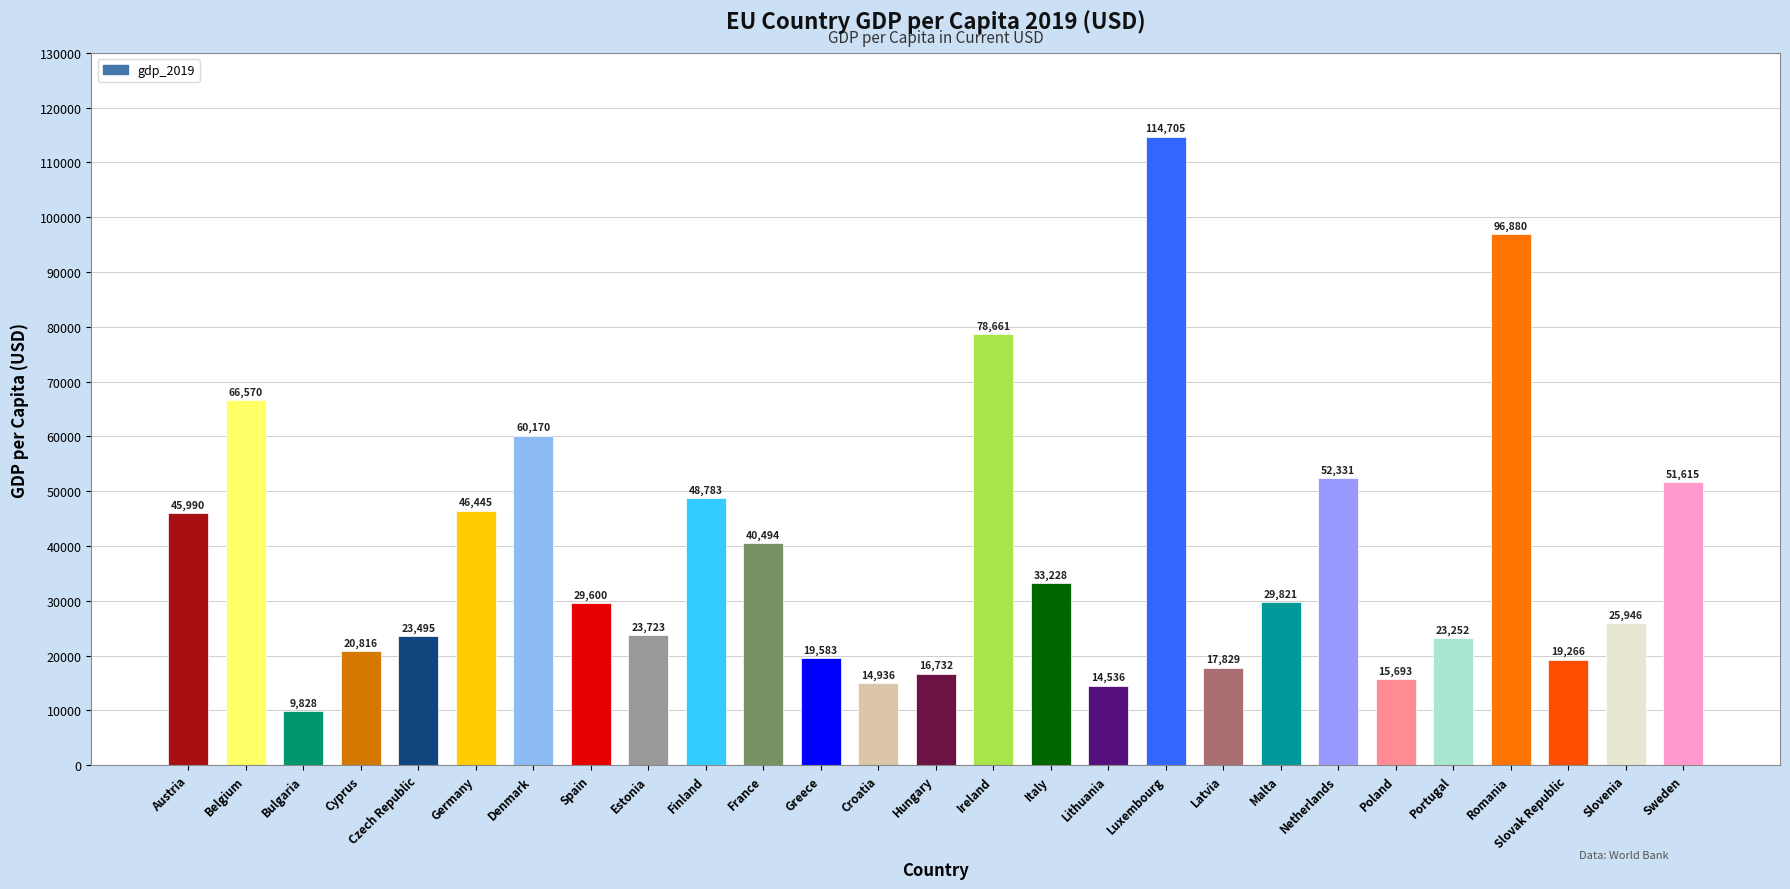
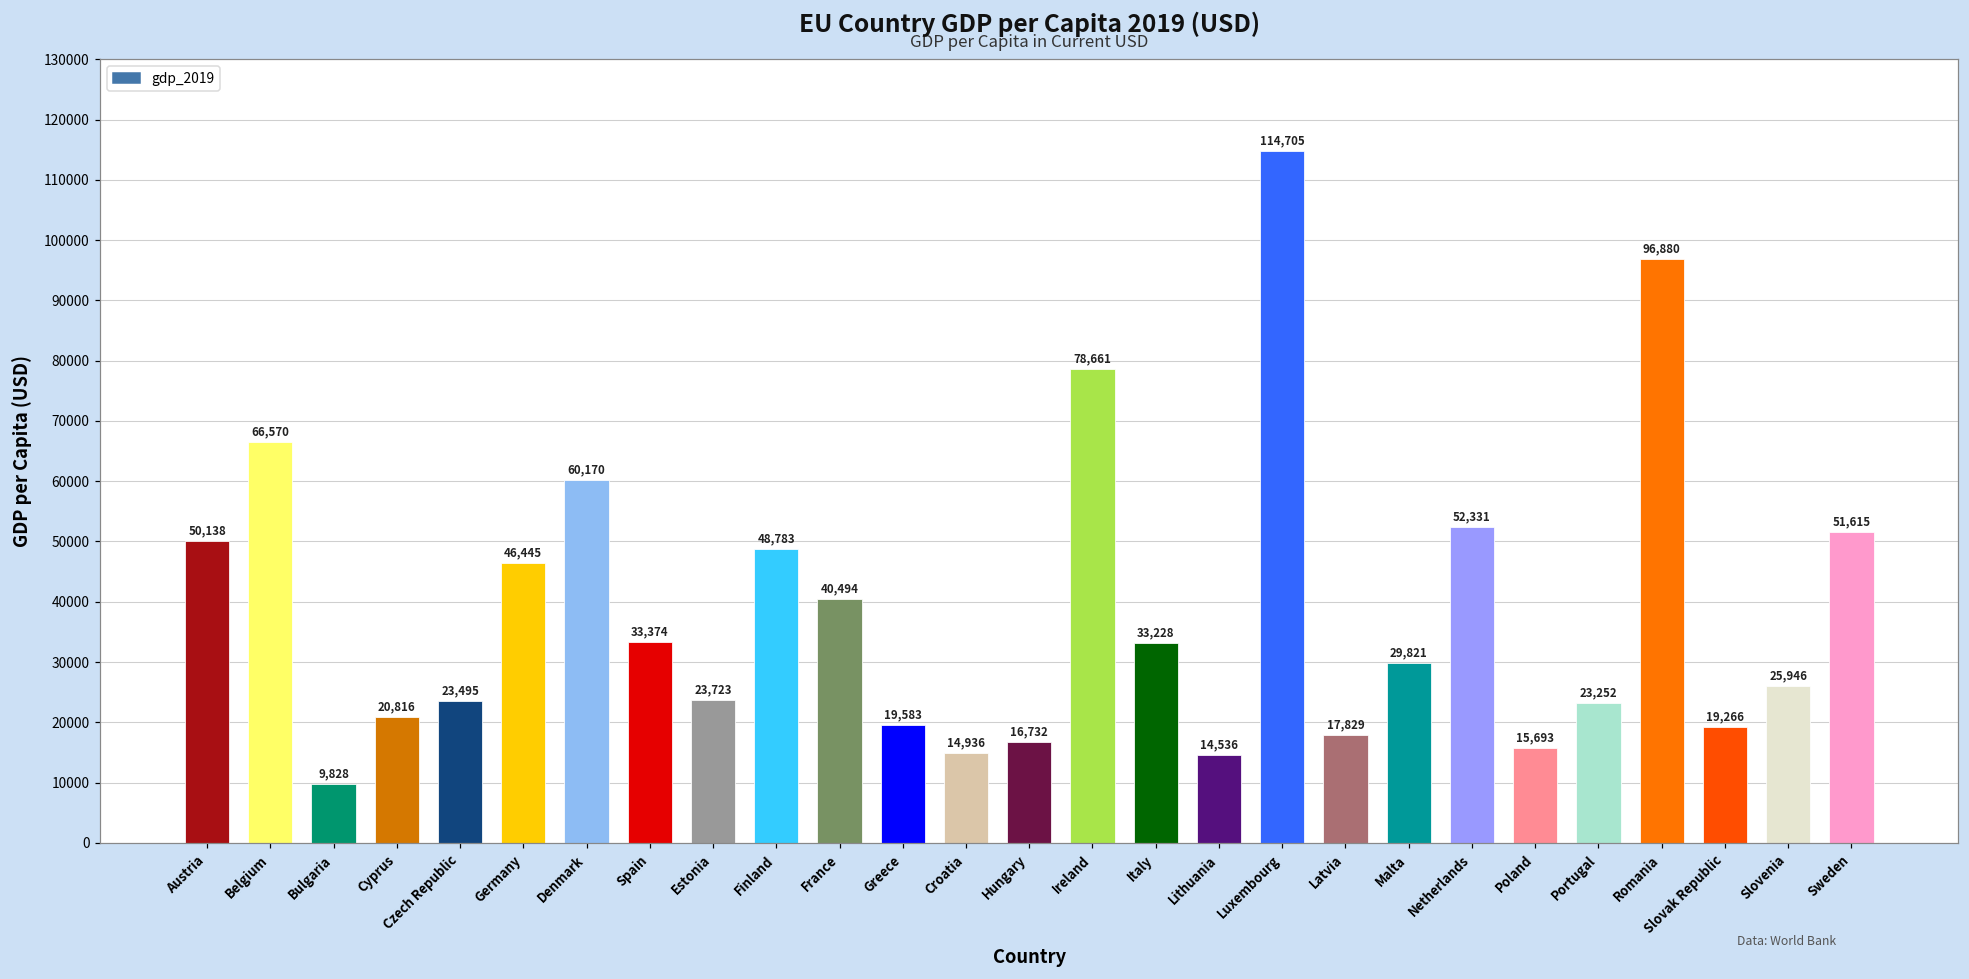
Austria: 45,990 -> 50,138
Spain: 29,600 -> 33,374
